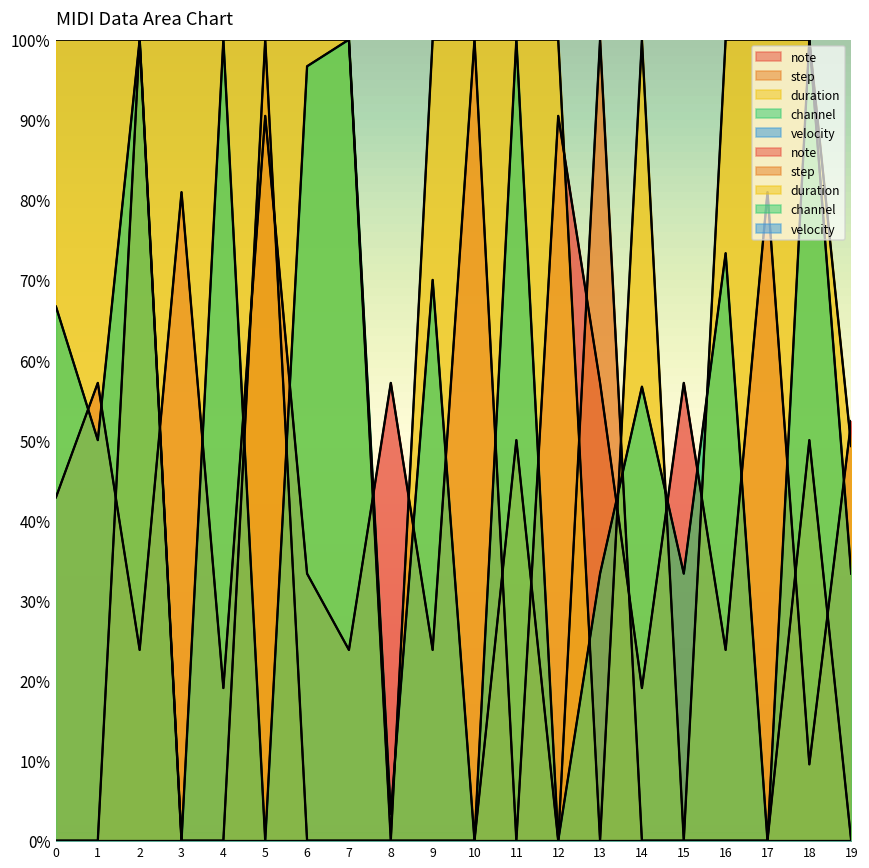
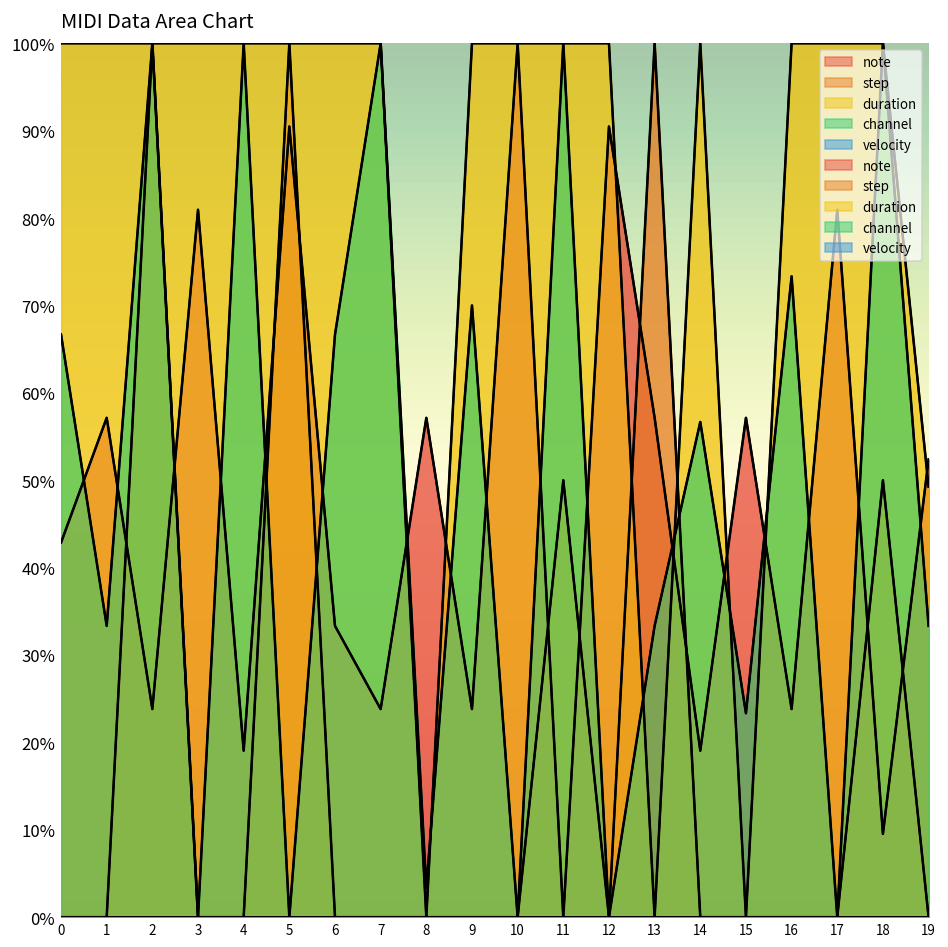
channel, 1: 50% -> 33%
channel, 6: 97% -> 67%
channel, 15: 33% -> 23%
